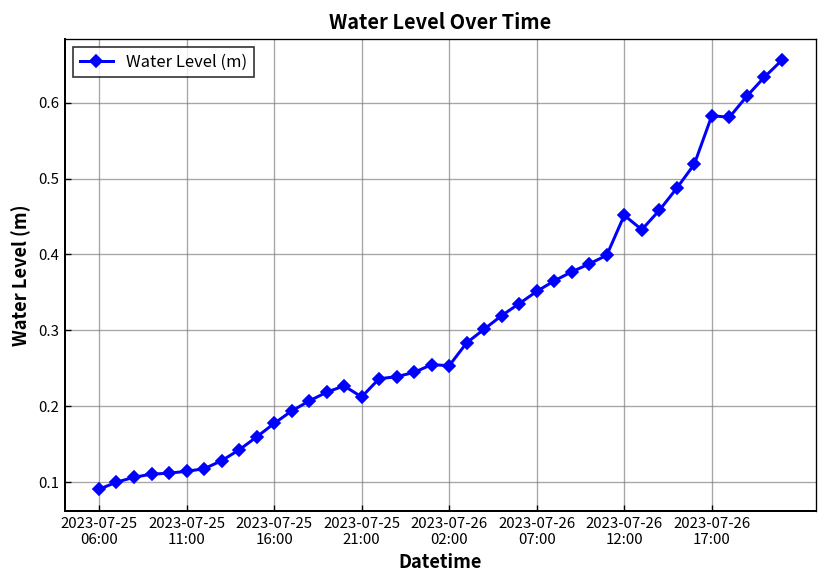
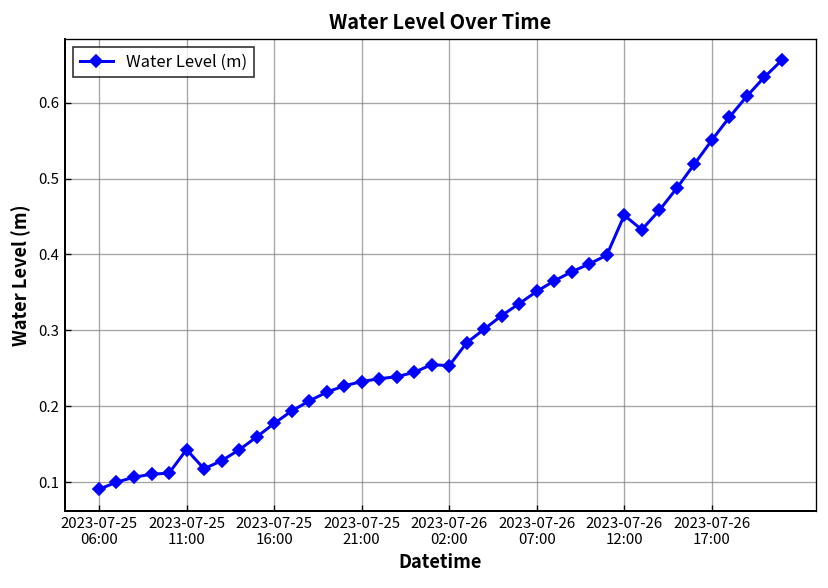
2023-07-25 11:00: 0.11 -> 0.14
2023-07-25 21:00: 0.21 -> 0.23
2023-07-26 17:00: 0.58 -> 0.55
